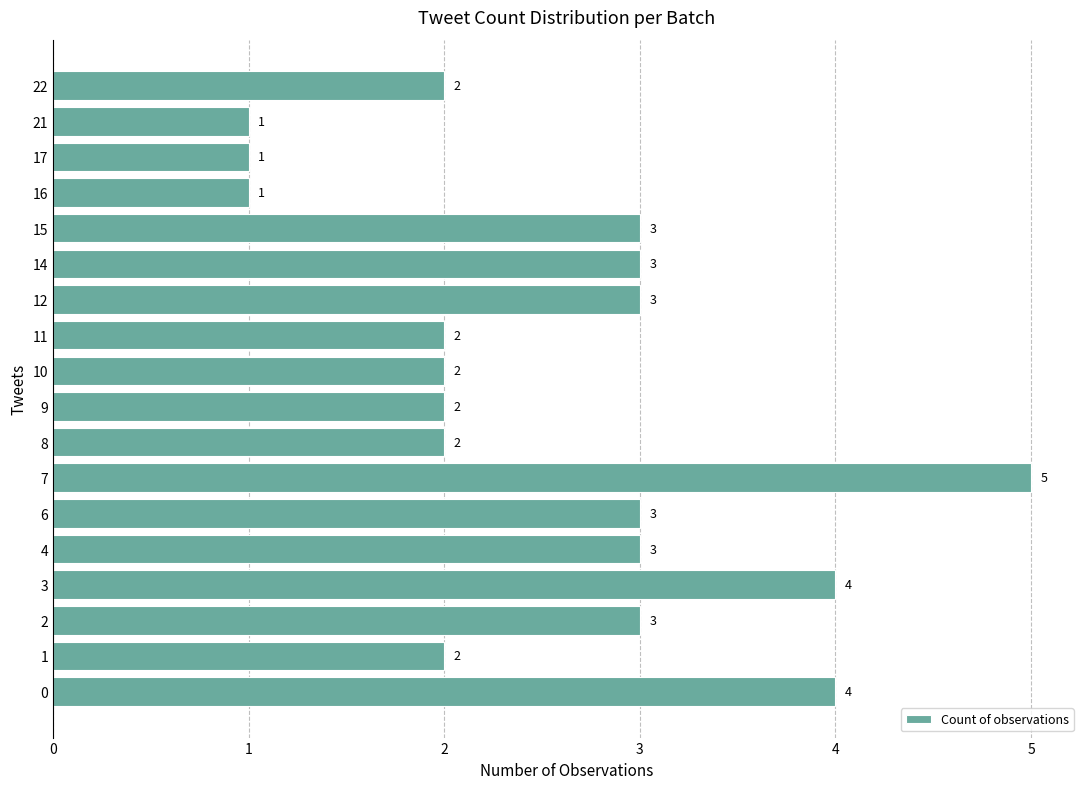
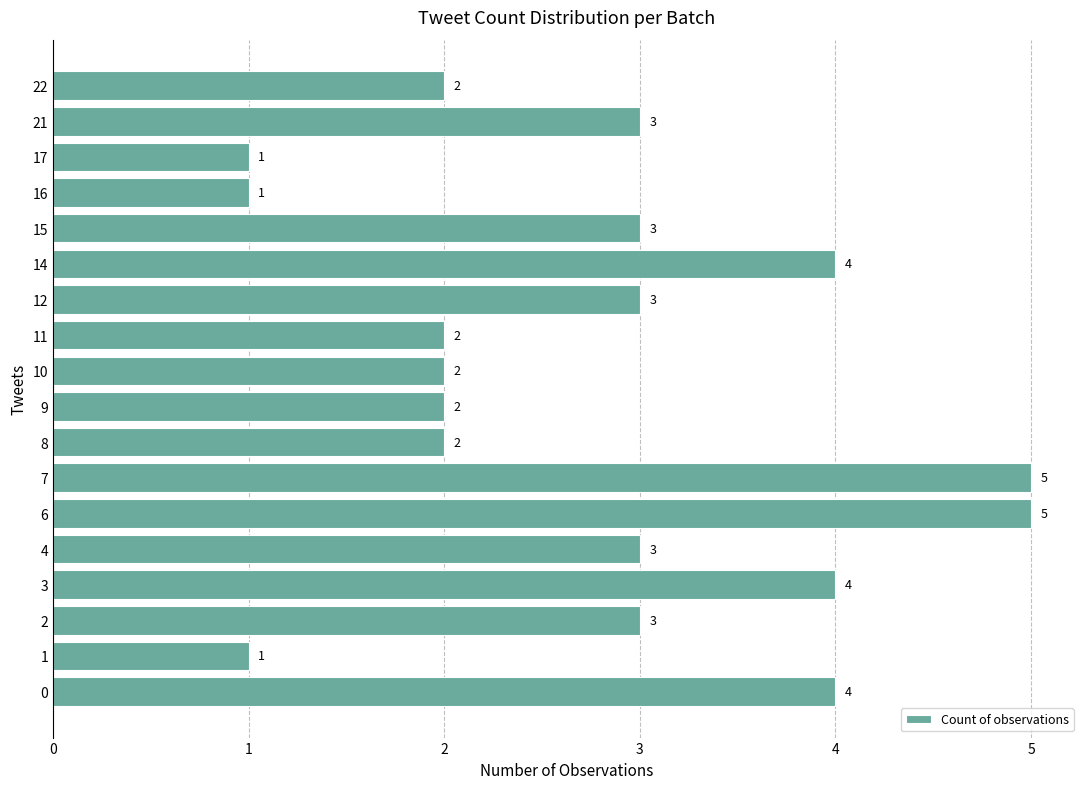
21: 1 -> 3
14: 3 -> 4
6: 3 -> 5
1: 2 -> 1
